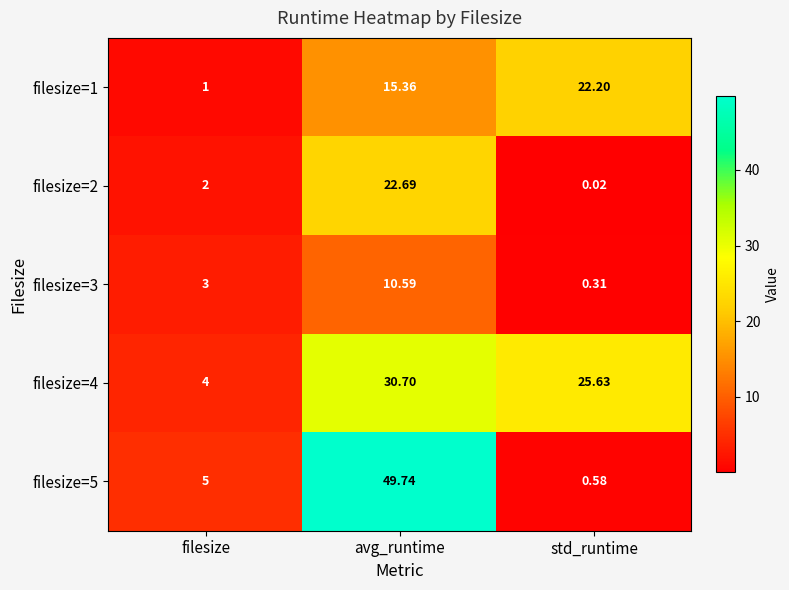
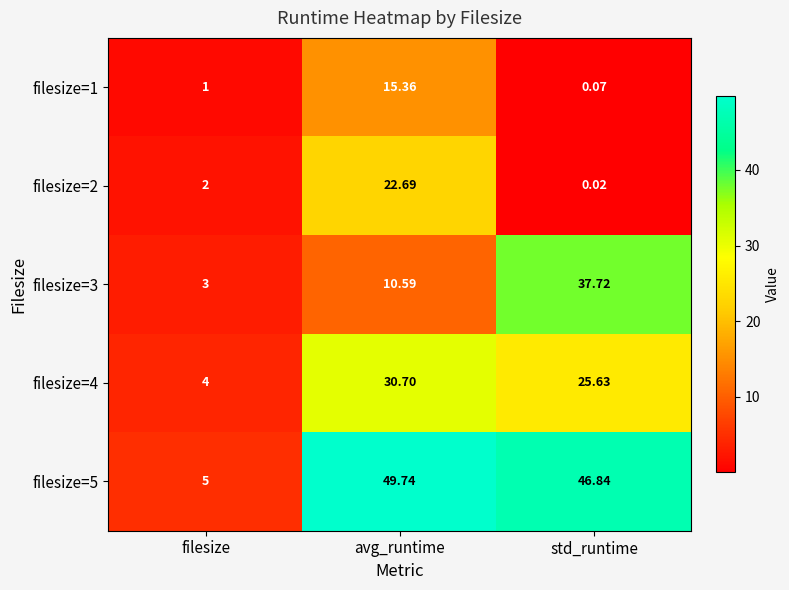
filesize=1, std_runtime: 22.20 -> 0.07
filesize=3, std_runtime: 0.31 -> 37.72
filesize=5, std_runtime: 0.58 -> 46.84
